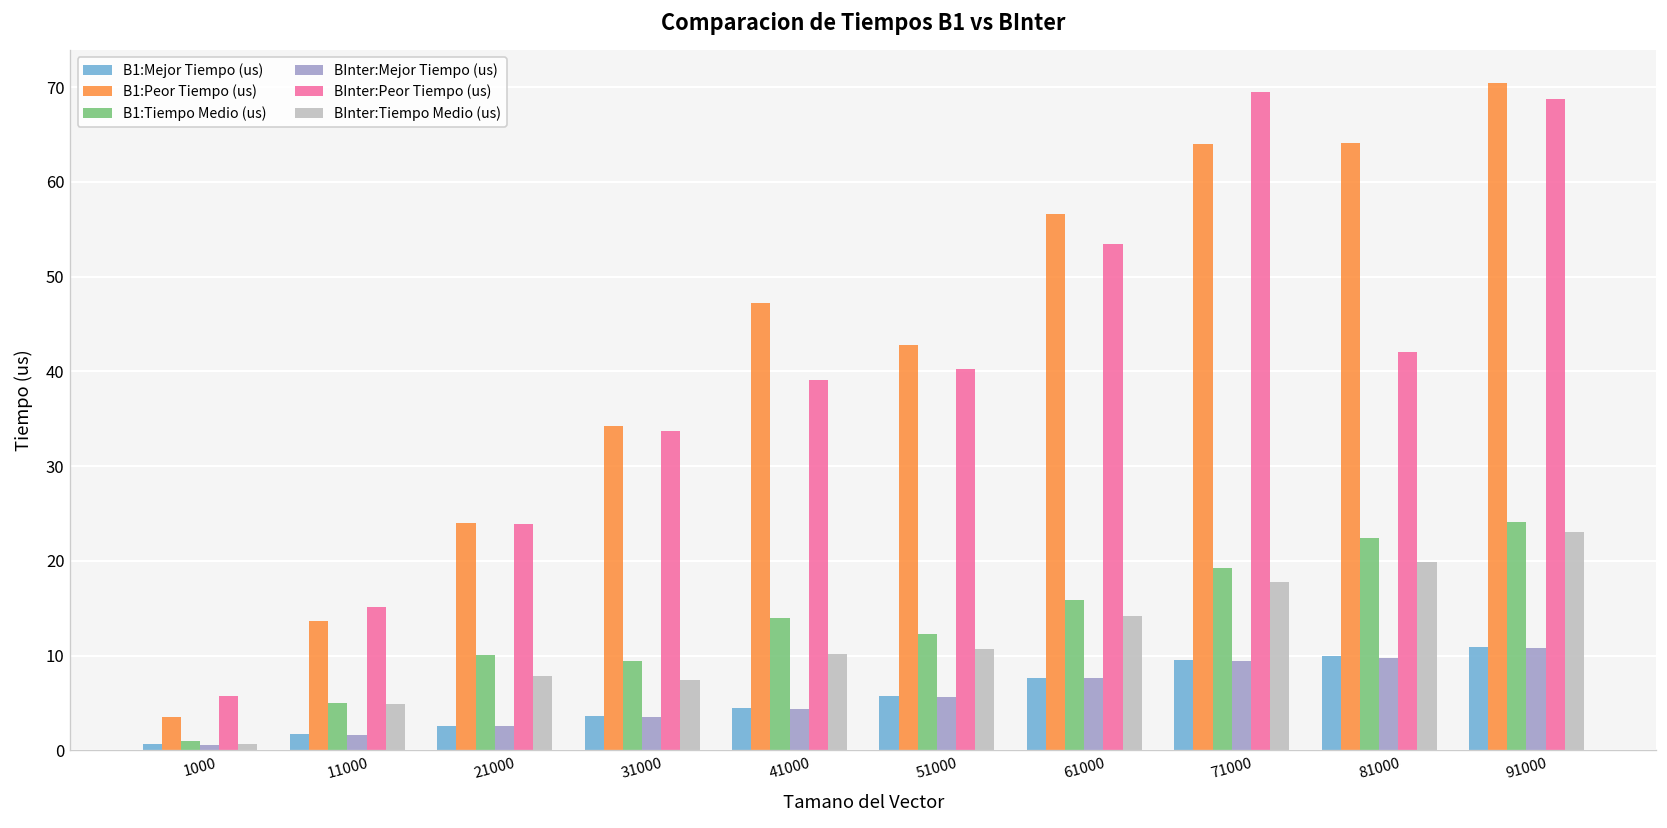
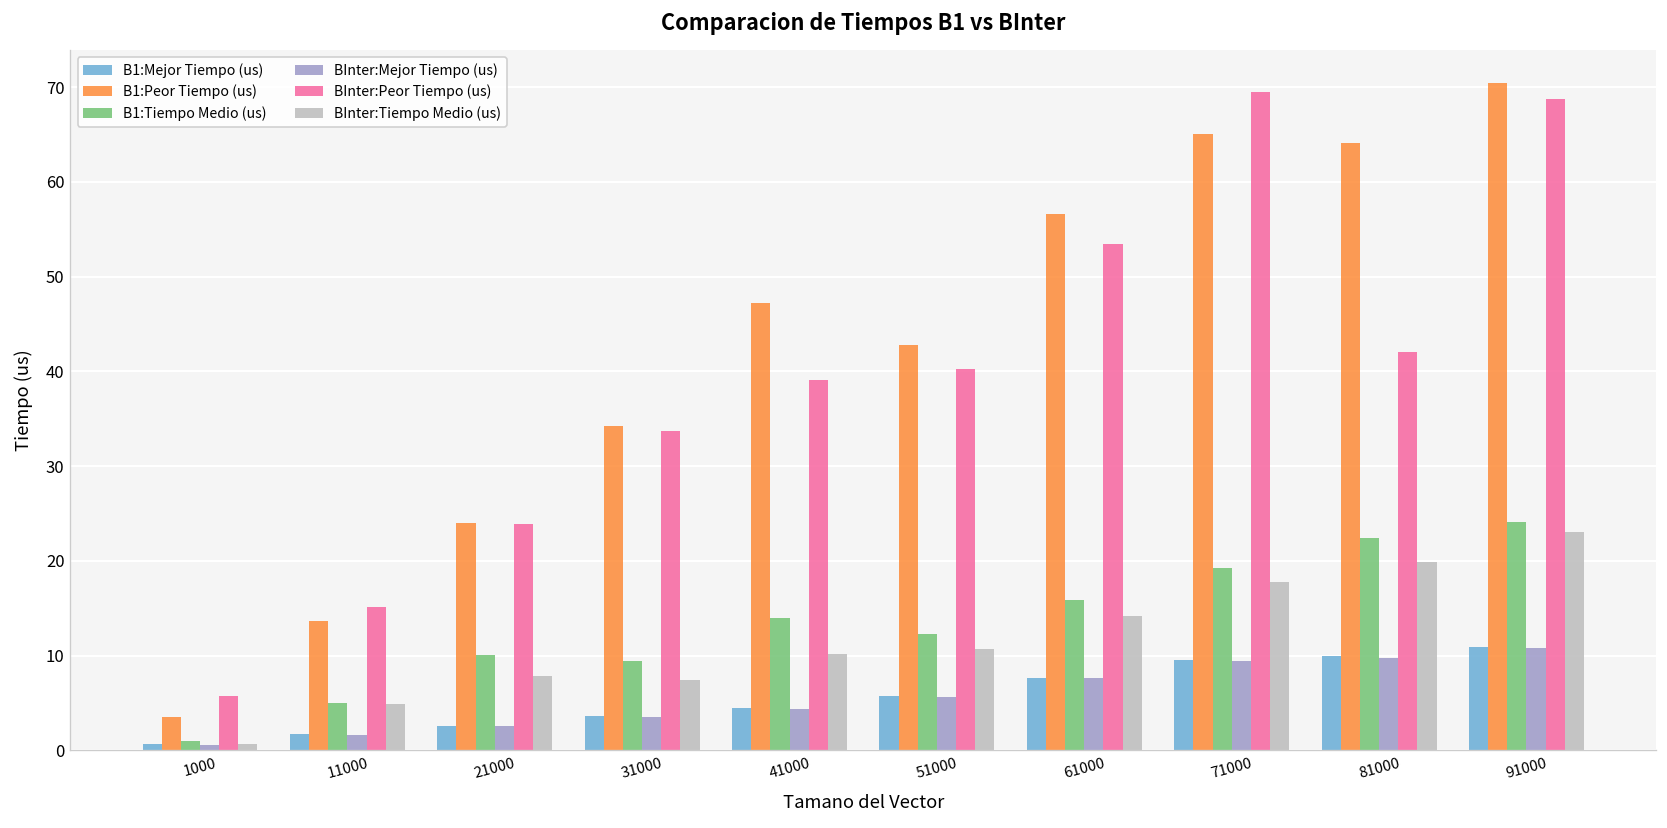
B1:Peor Tiempo (us), 71000: 64 -> 65
